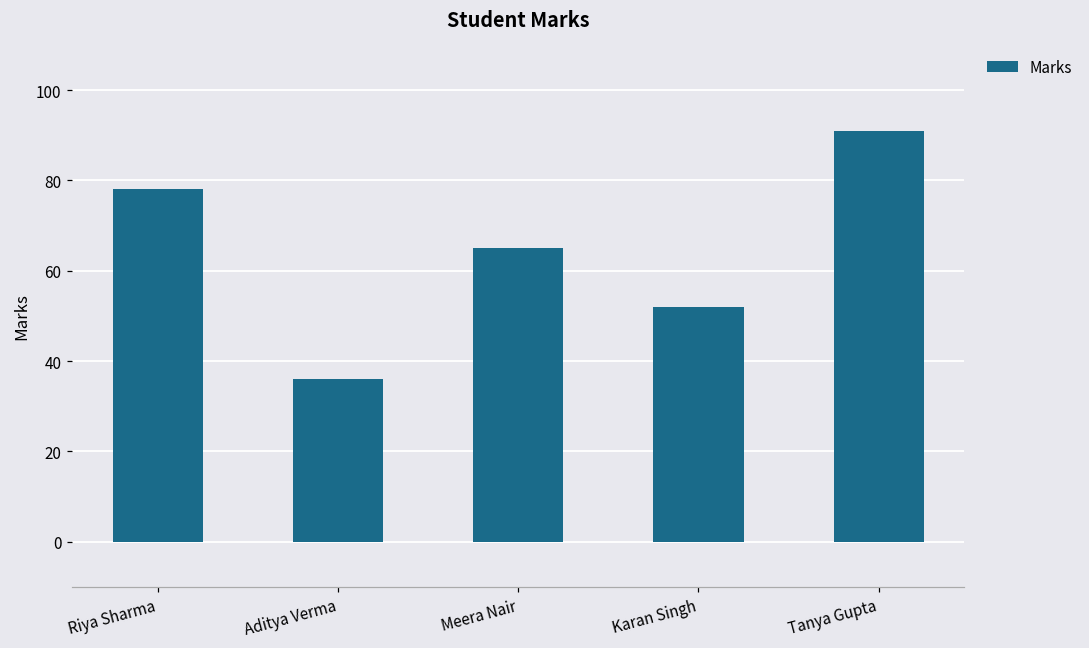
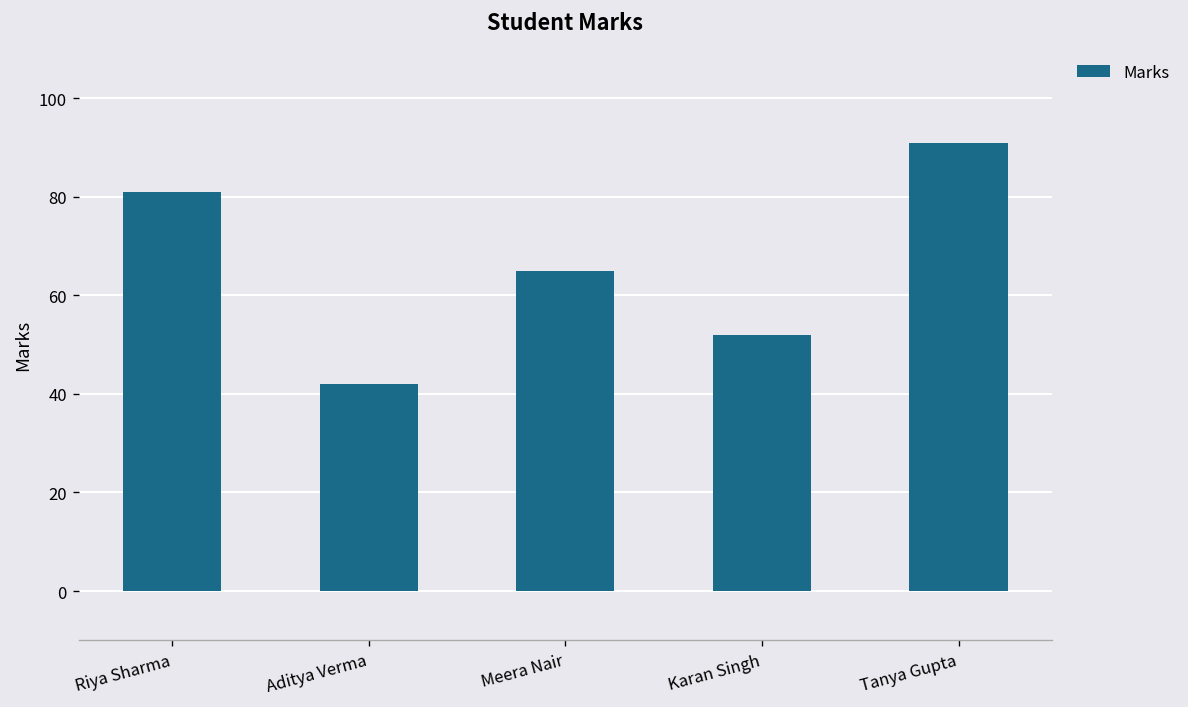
Riya Sharma: 78 -> 81
Aditya Verma: 36 -> 42
